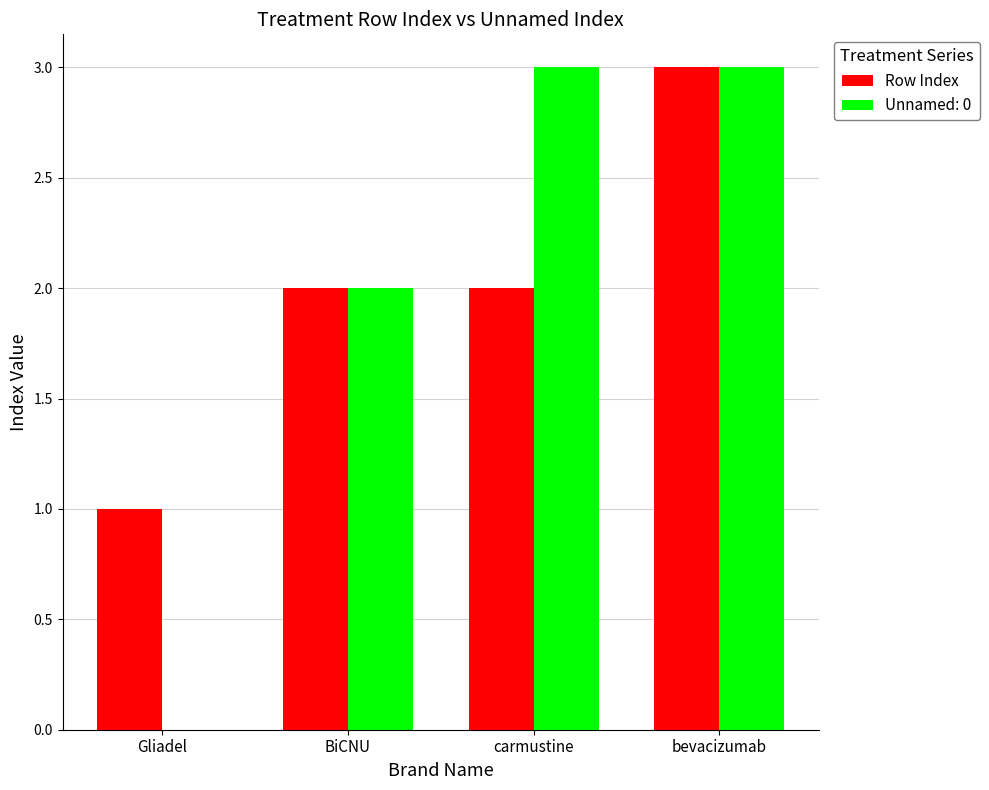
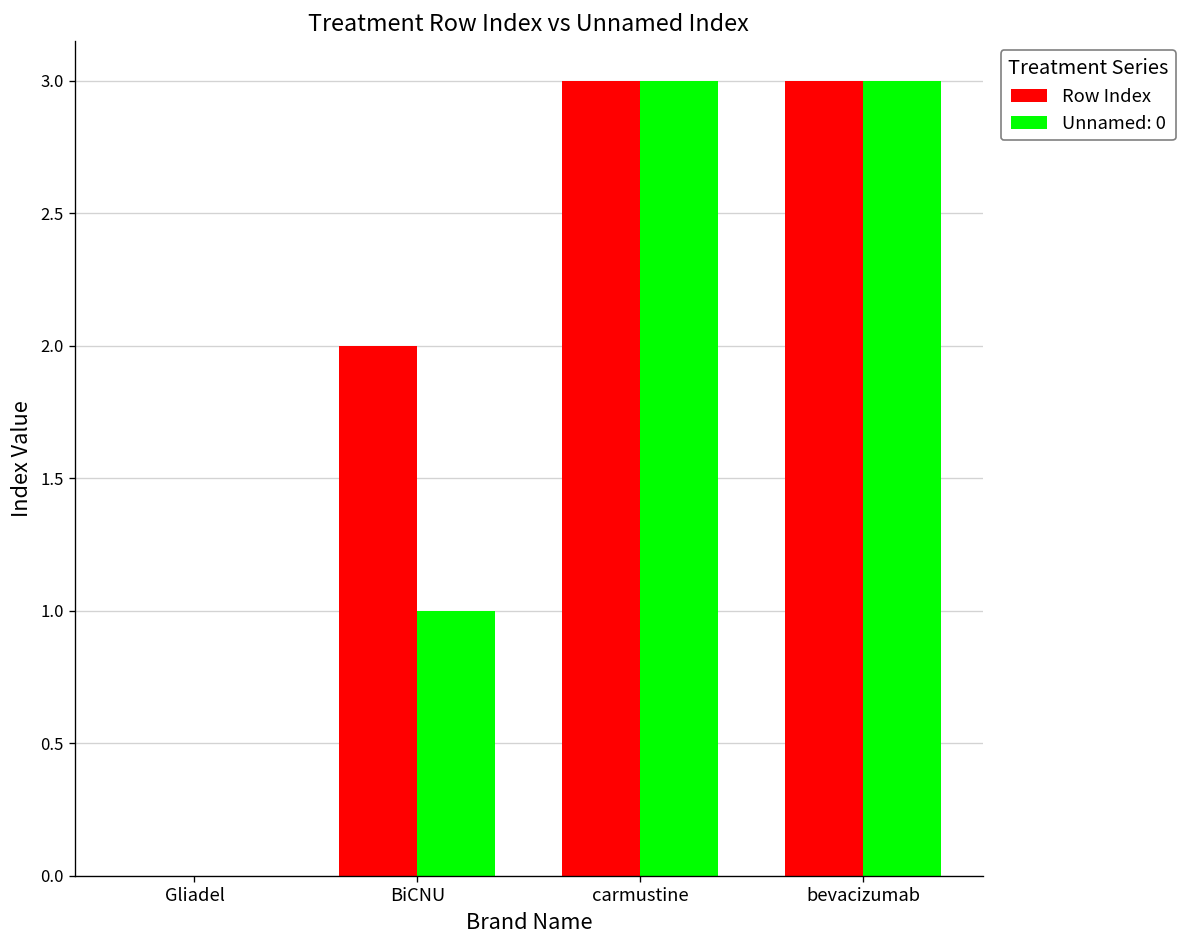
Row Index, Gliadel: 1 -> 0
Unnamed: 0, BiCNU: 2 -> 1
Row Index, carmustine: 2 -> 3
